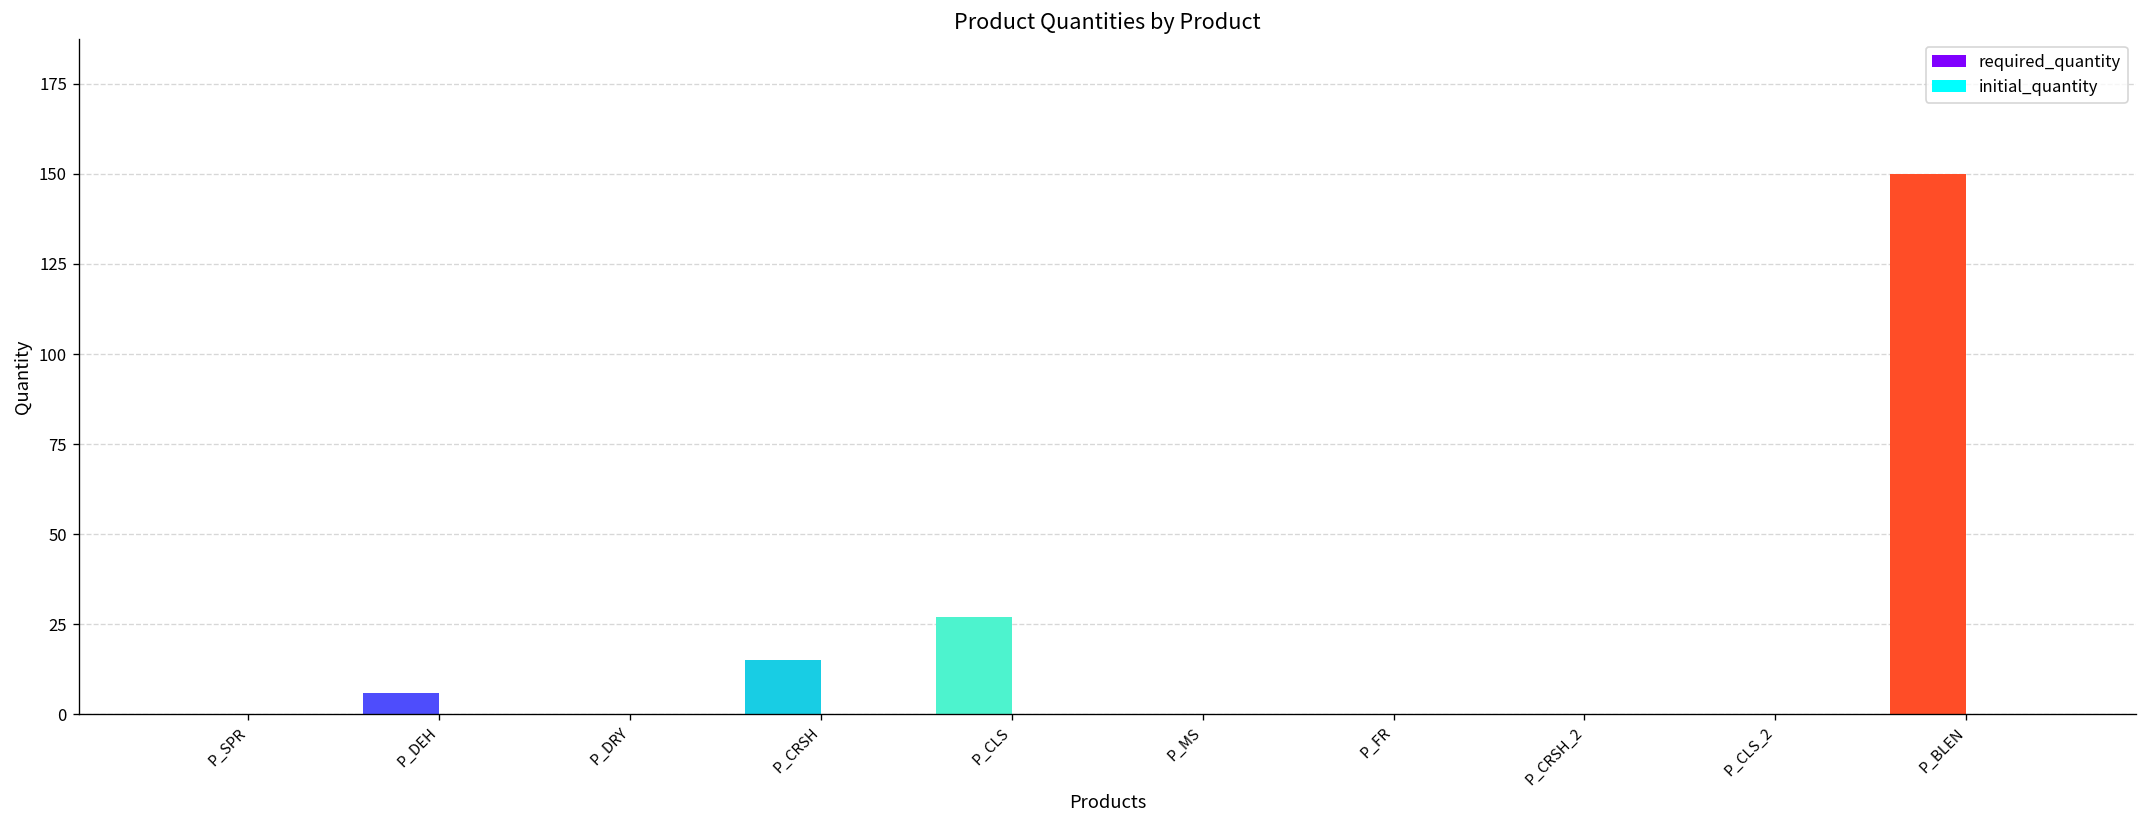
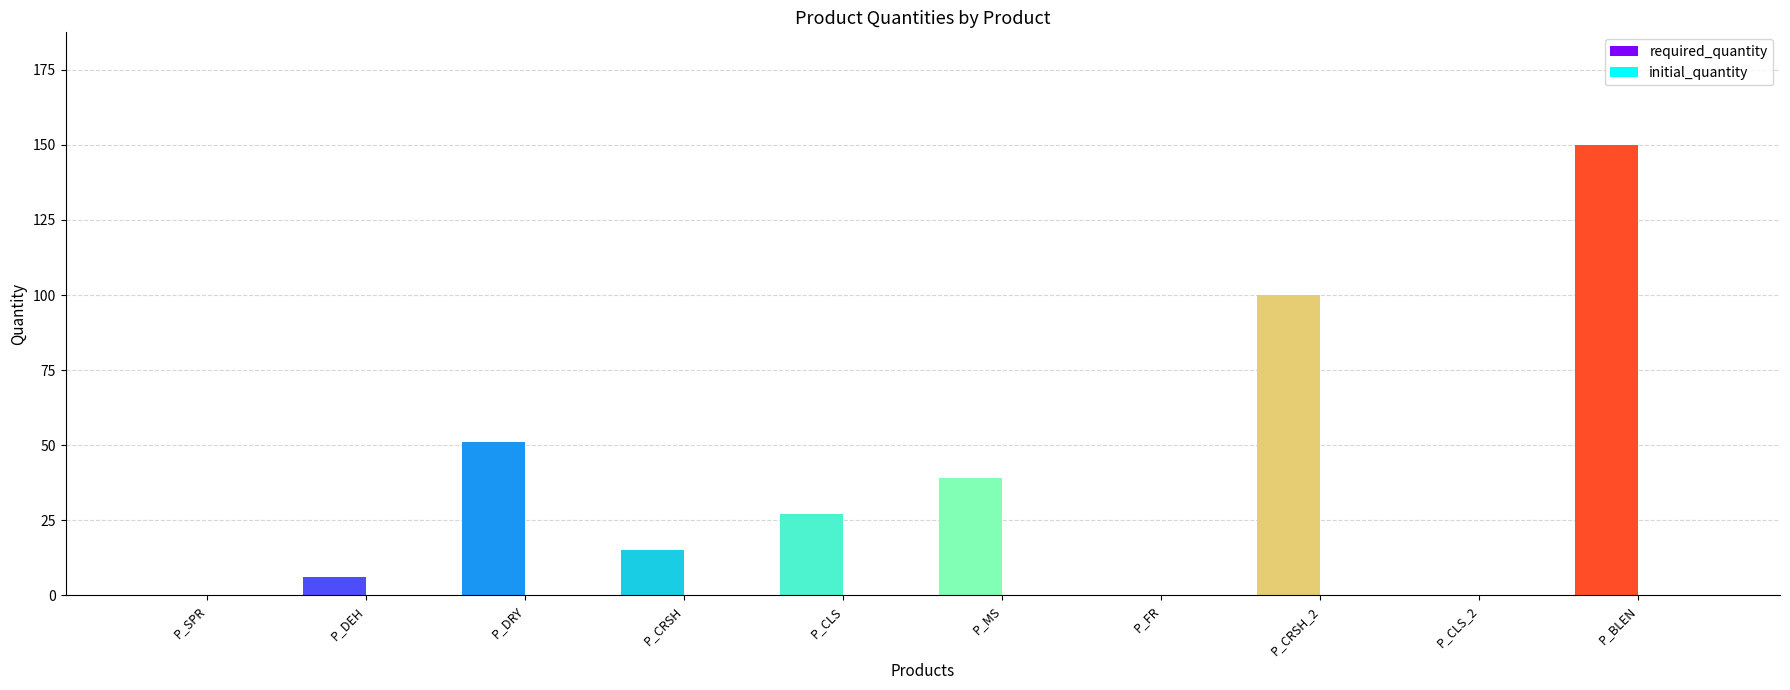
required_quantity, P_DRY: 0 -> 51
required_quantity, P_MS: 0 -> 39
required_quantity, P_CRSH_2: 0 -> 100
